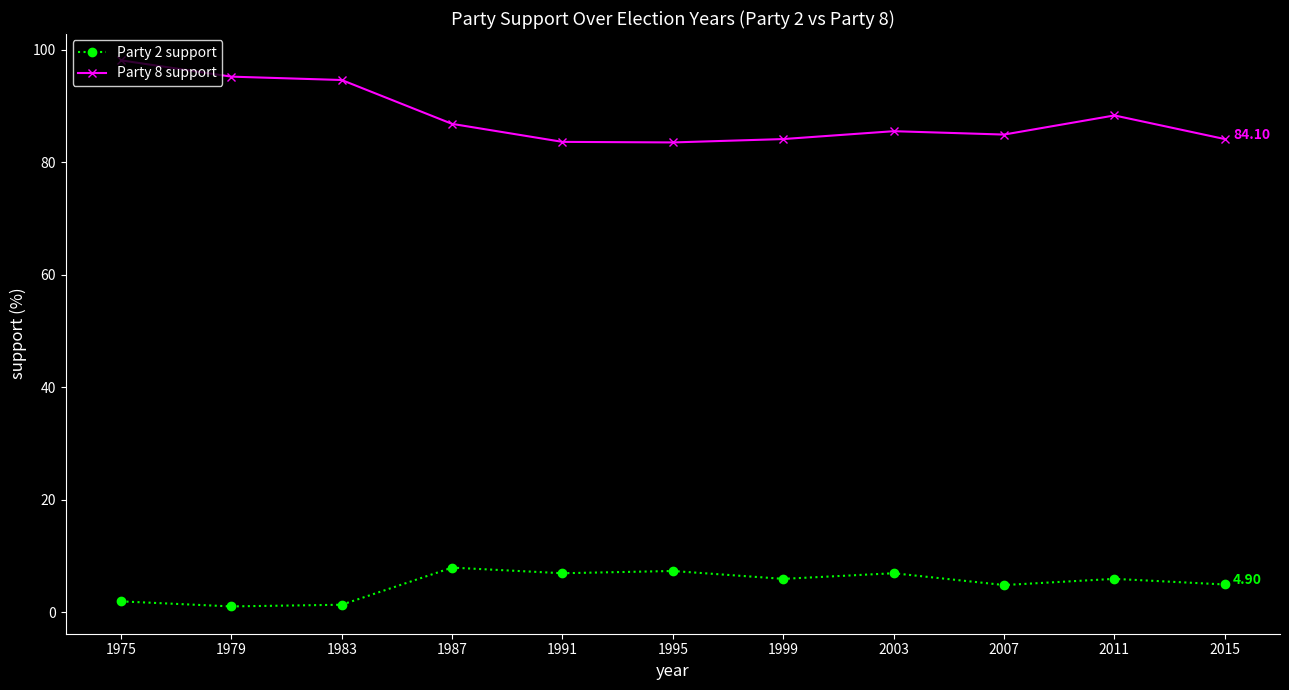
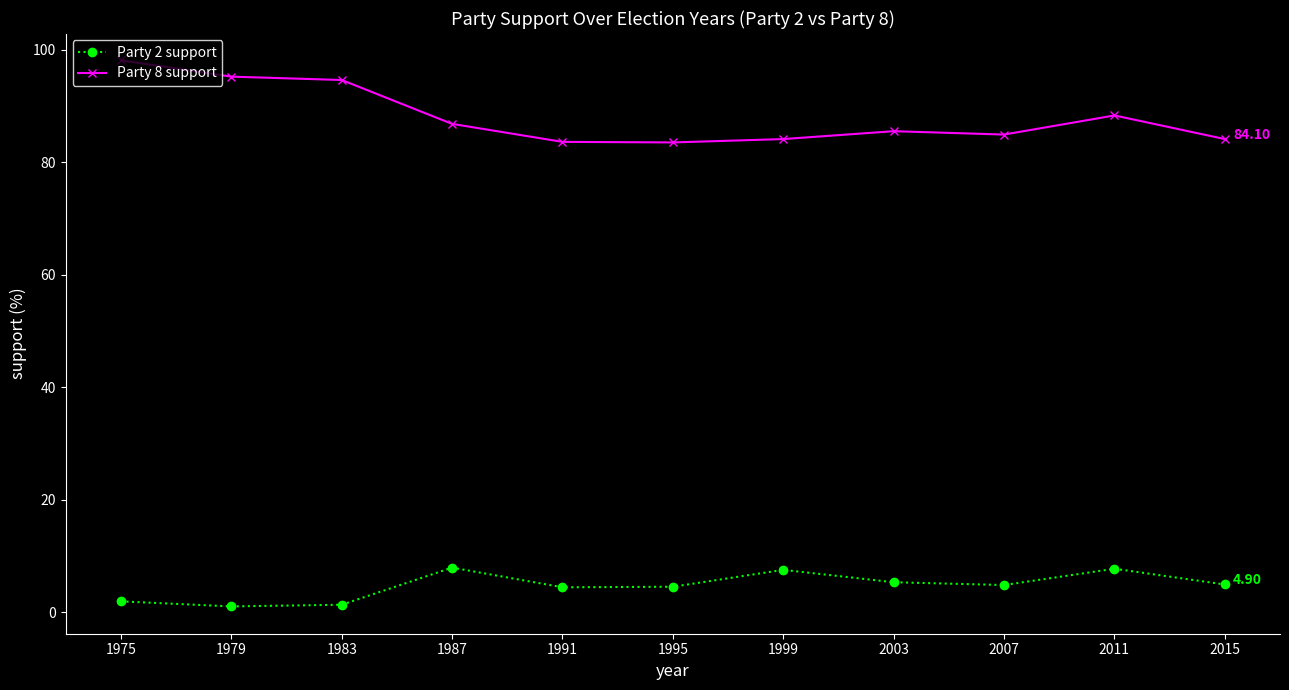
Party 2 support, 1991: 7 -> 4
Party 2 support, 1995: 7 -> 5
Party 2 support, 1999: 6 -> 8
Party 2 support, 2003: 7 -> 5
Party 2 support, 2011: 6 -> 8
